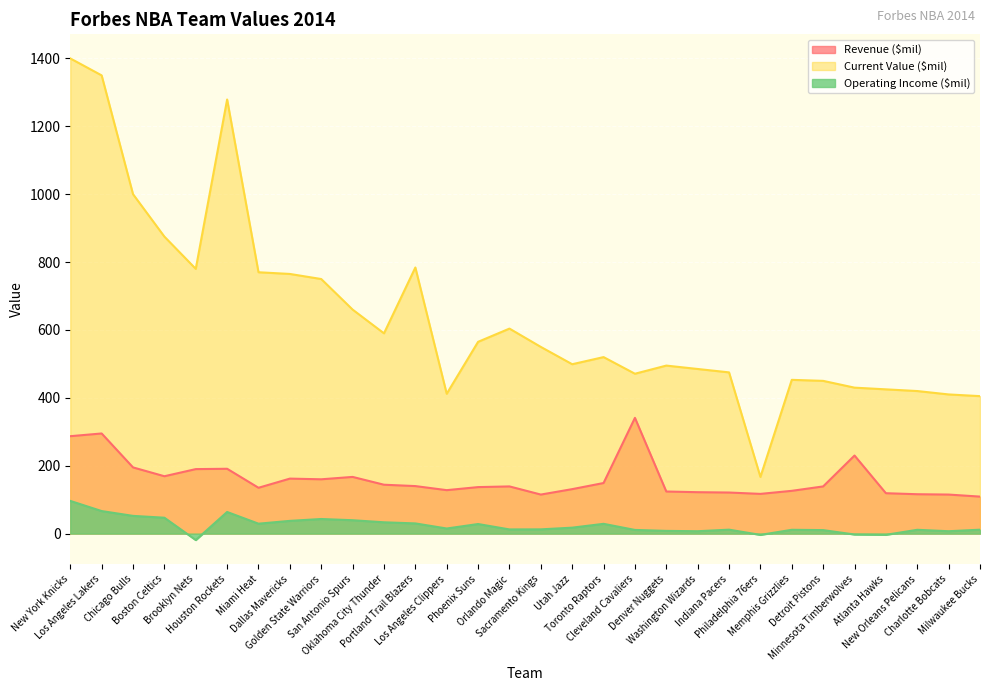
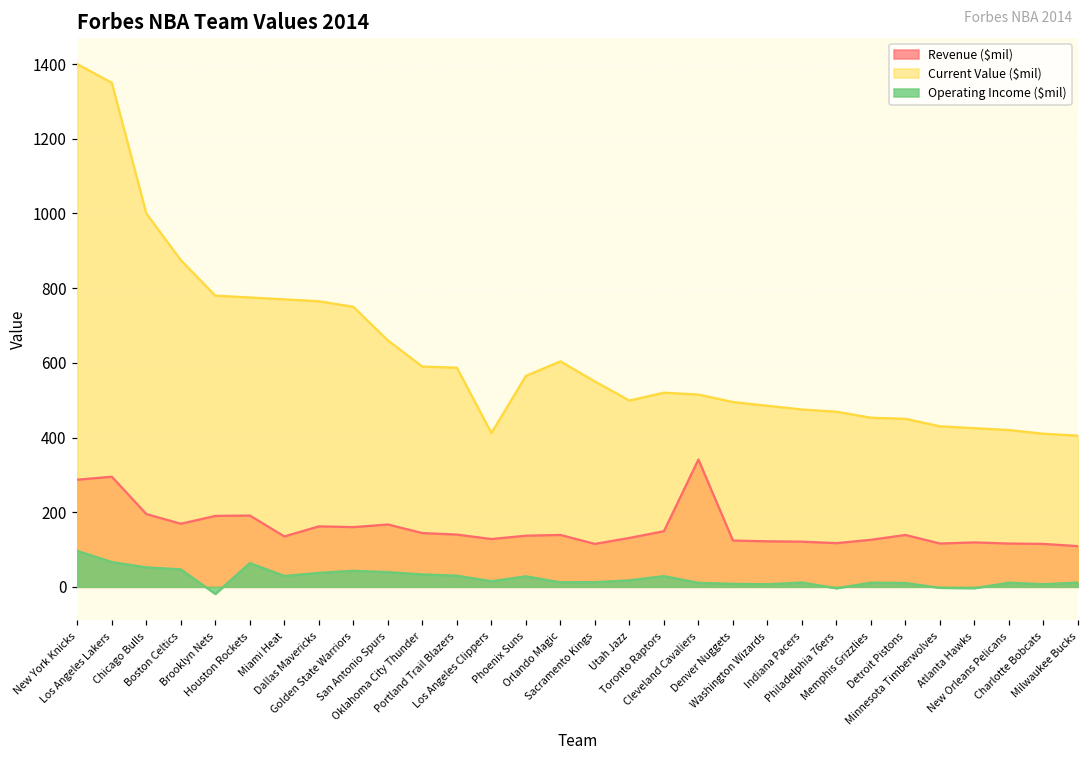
Current Value ($mil), Houston Rockets: 1280 -> 780
Current Value ($mil), Portland Trail Blazers: 780 -> 590
Current Value ($mil), Cleveland Cavaliers: 470 -> 520
Current Value ($mil), Philadelphia 76ers: 170 -> 470
Revenue ($mil), Minnesota Timberwolves: 230 -> 120
